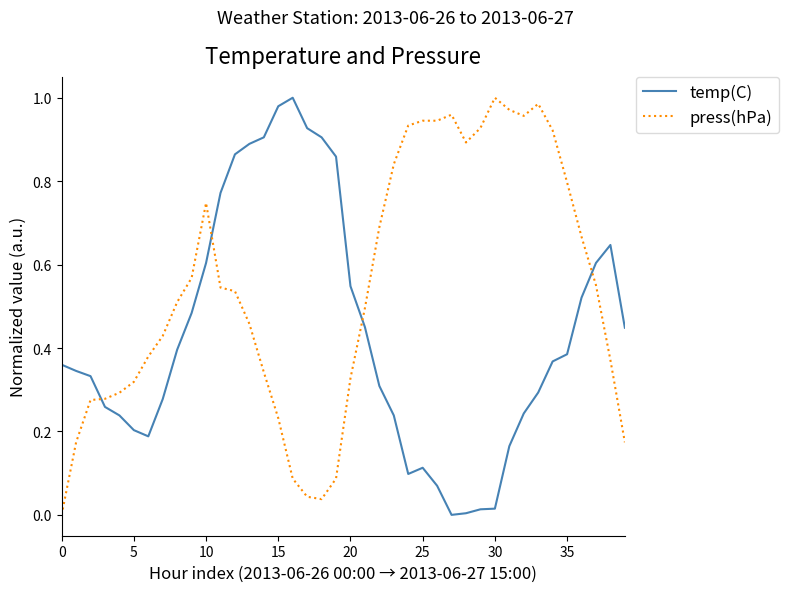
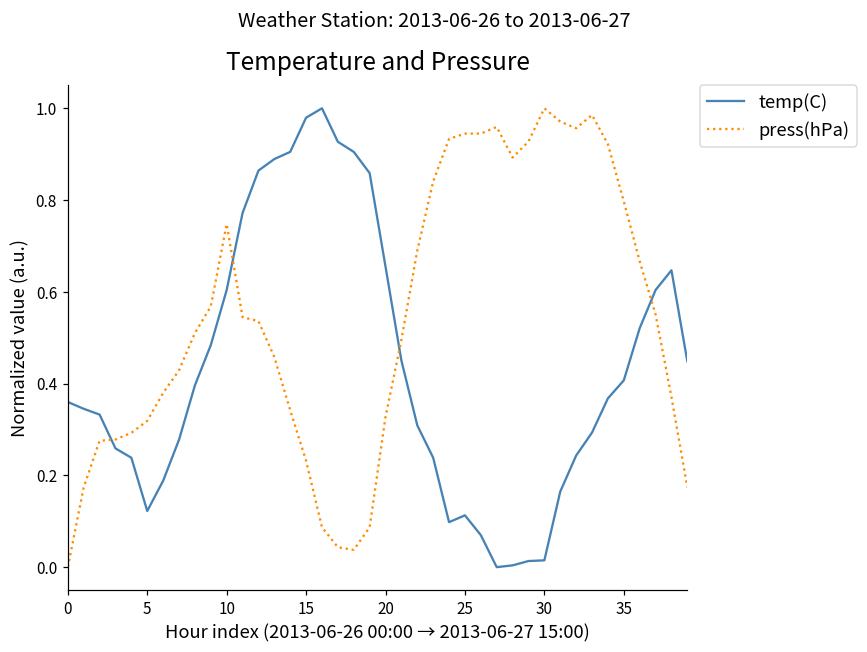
temp(C), 5: 0.20 -> 0.12
temp(C), 20: 0.55 -> 0.65
temp(C), 35: 0.39 -> 0.41
